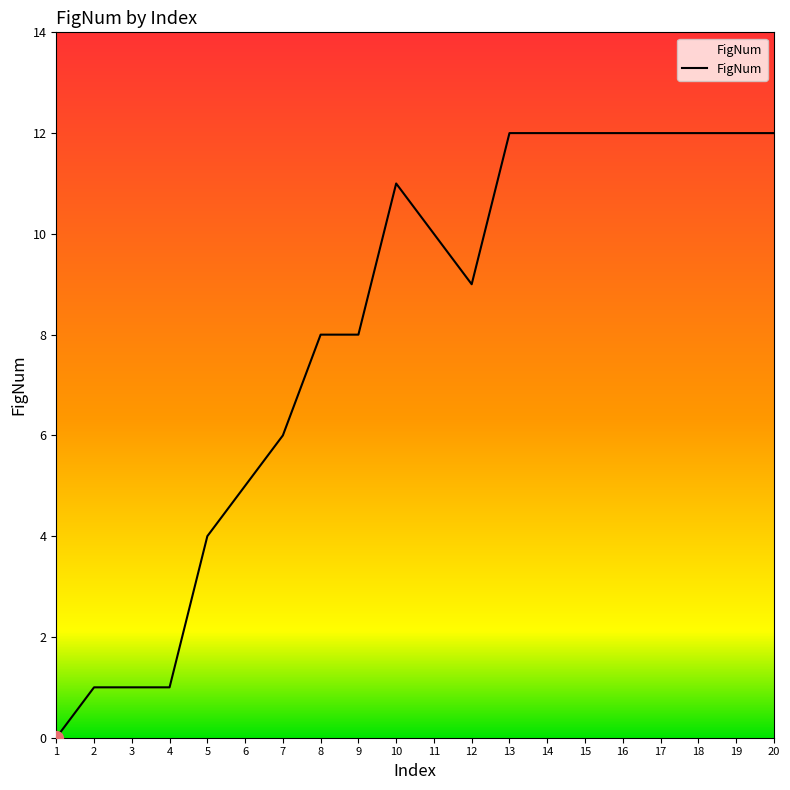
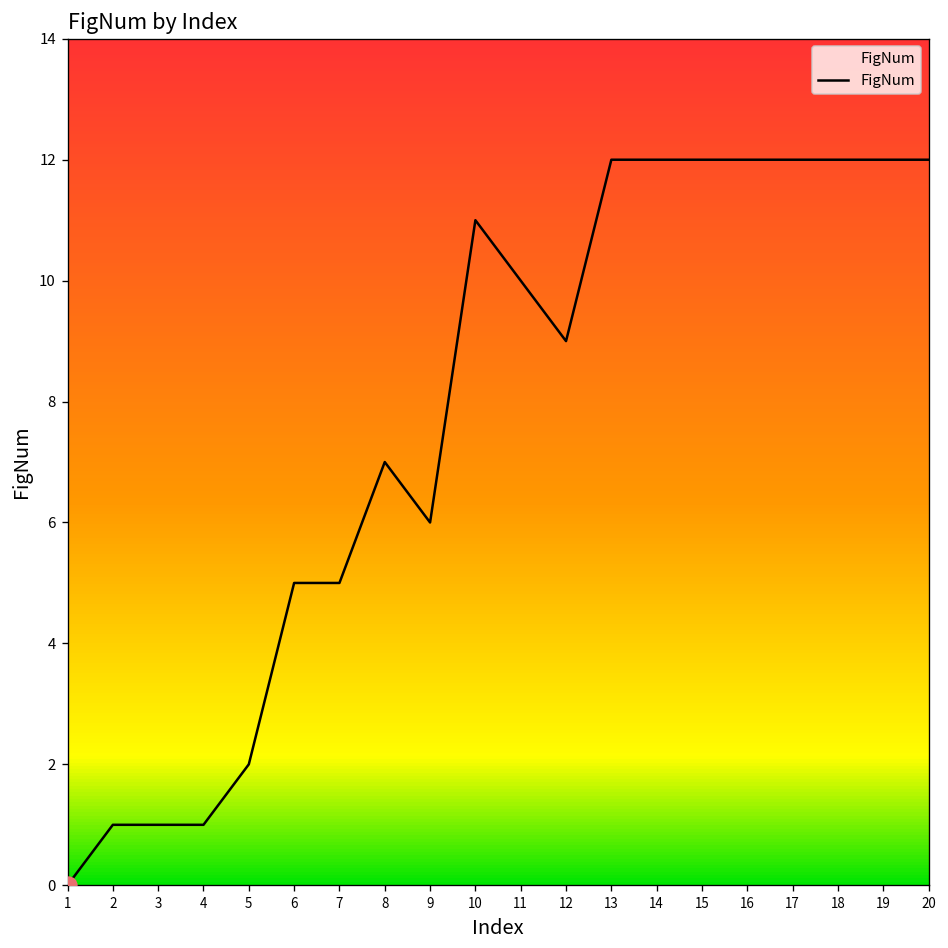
FigNum, 5: 4 -> 2
FigNum, 7: 6 -> 5
FigNum, 8: 8 -> 7
FigNum, 9: 8 -> 6
